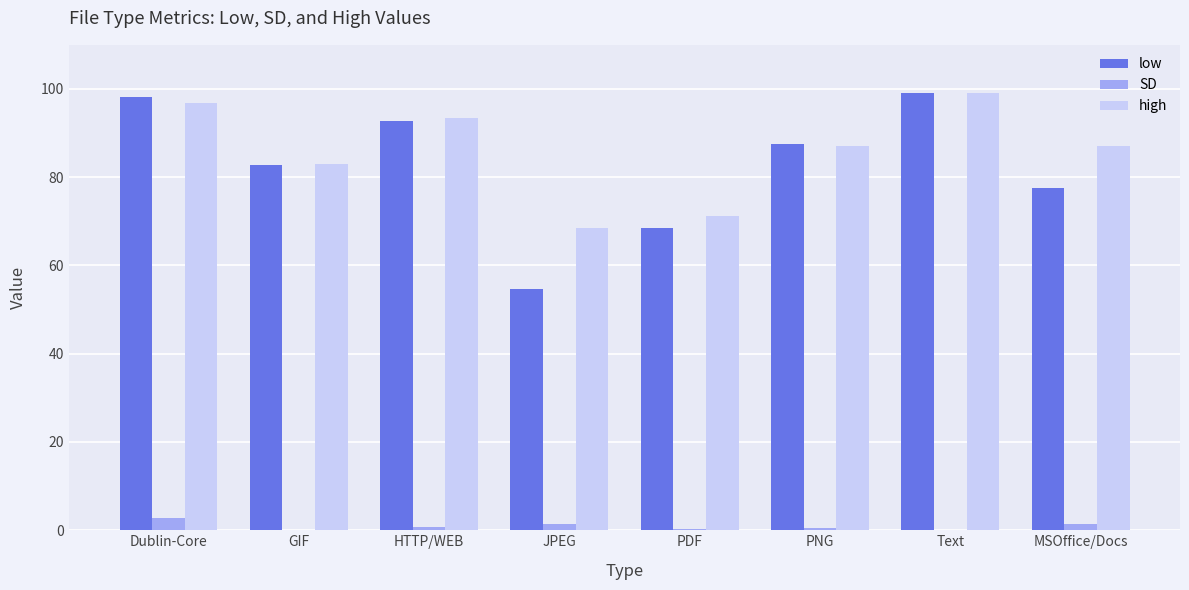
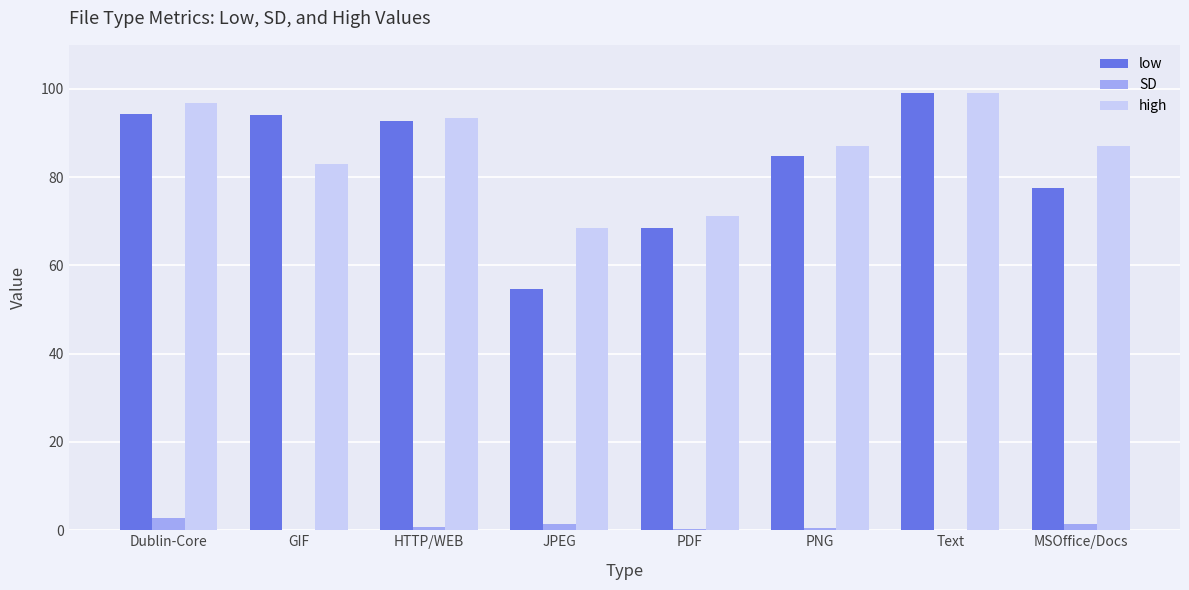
low, Dublin-Core: 98 -> 94
low, GIF: 83 -> 94
low, PNG: 88 -> 85
